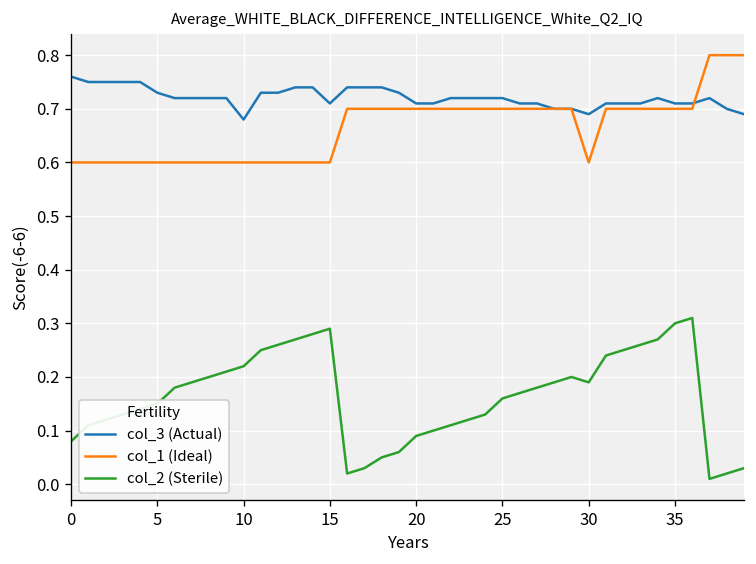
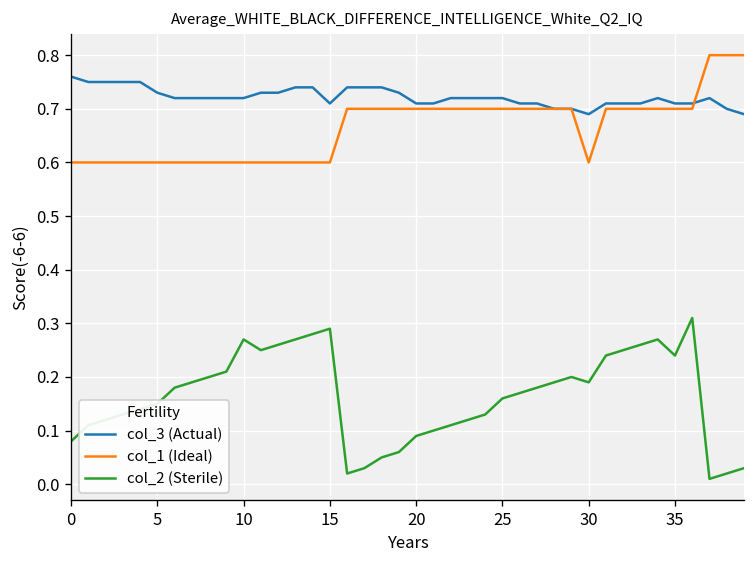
col_3 (Actual), 10: 0.68 -> 0.72
col_2 (Sterile), 10: 0.22 -> 0.27
col_2 (Sterile), 35: 0.30 -> 0.24
